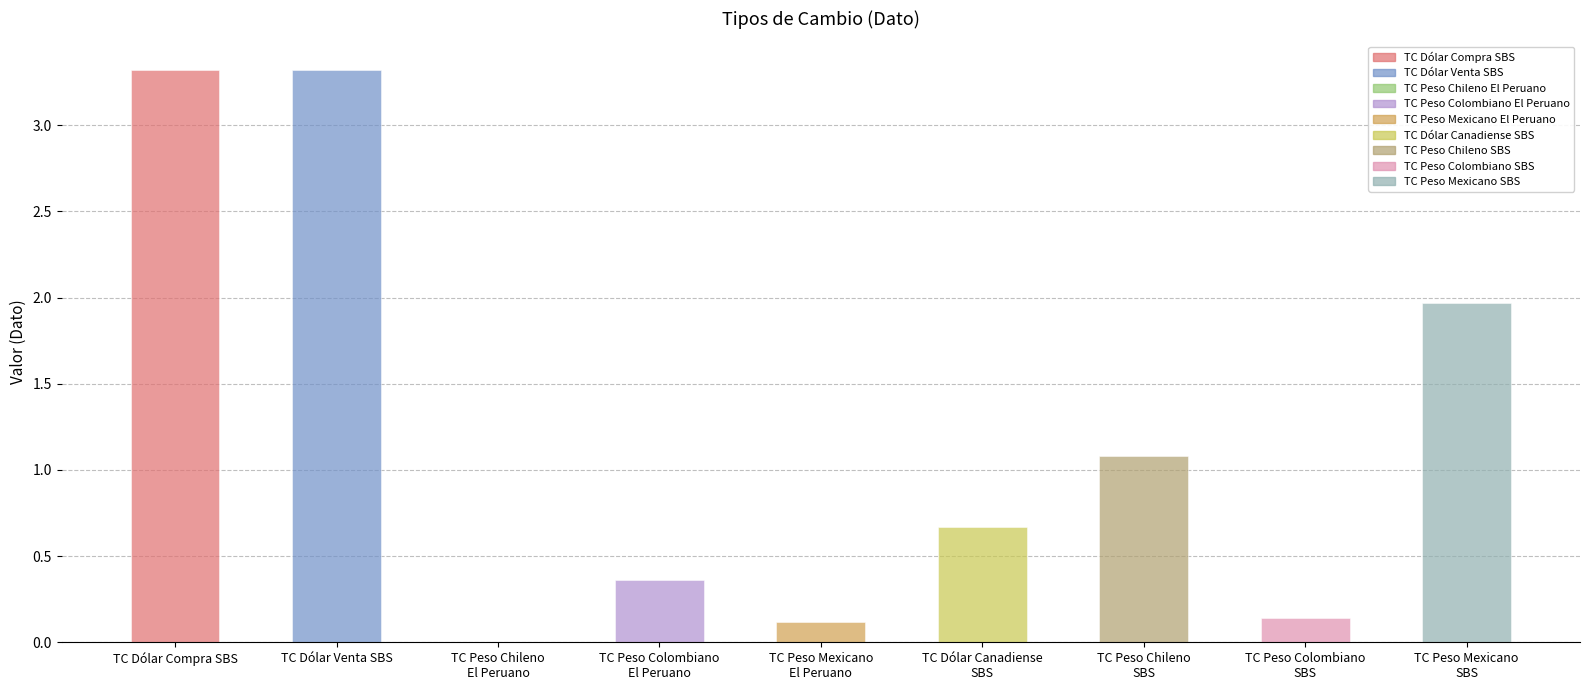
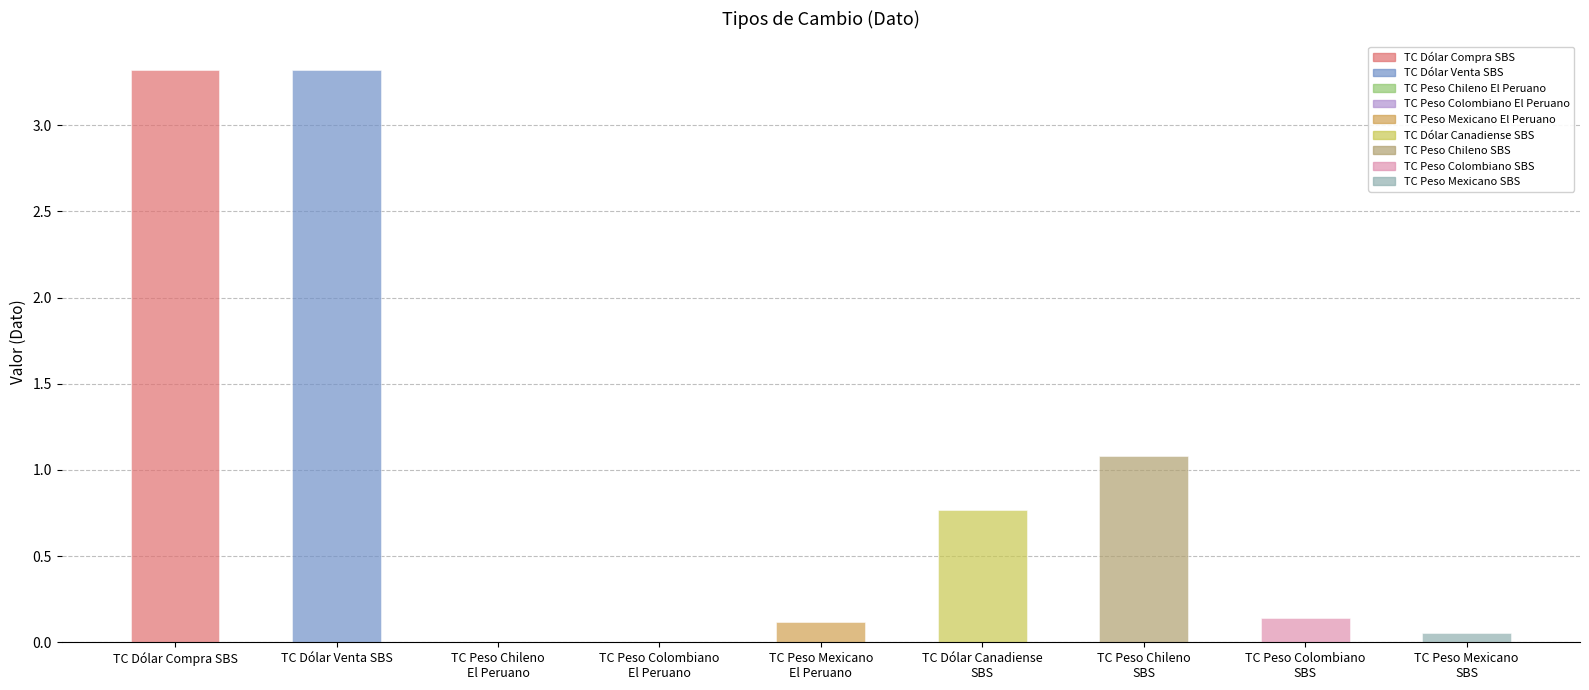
TC Peso Colombiano El Peruano: 0.36 -> 0.00
TC Dólar Canadiense SBS: 0.67 -> 0.77
TC Peso Mexicano SBS: 1.97 -> 0.05
